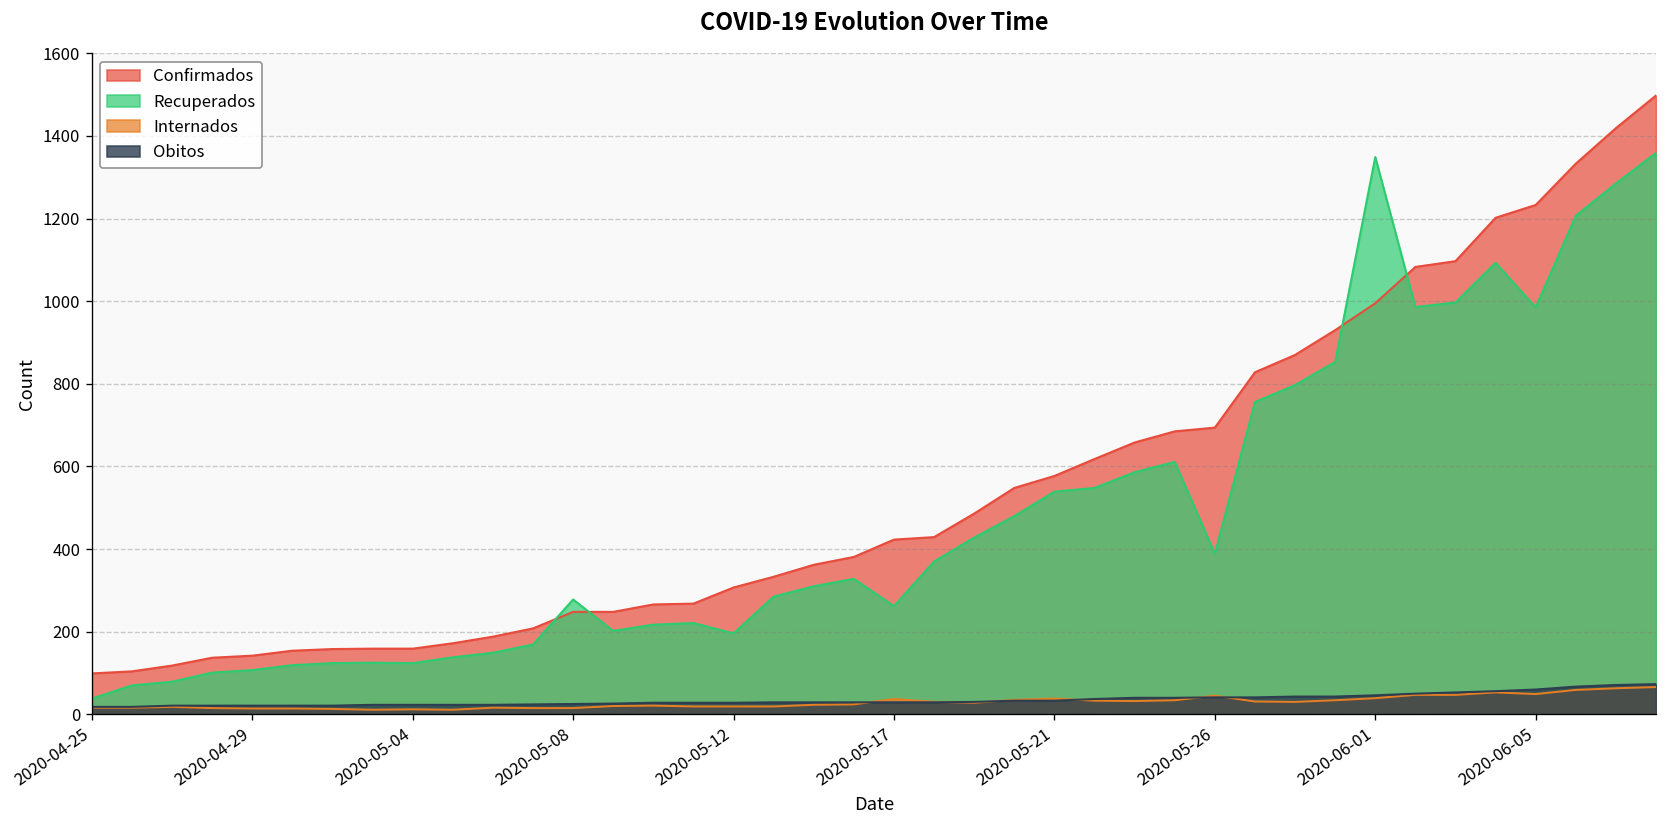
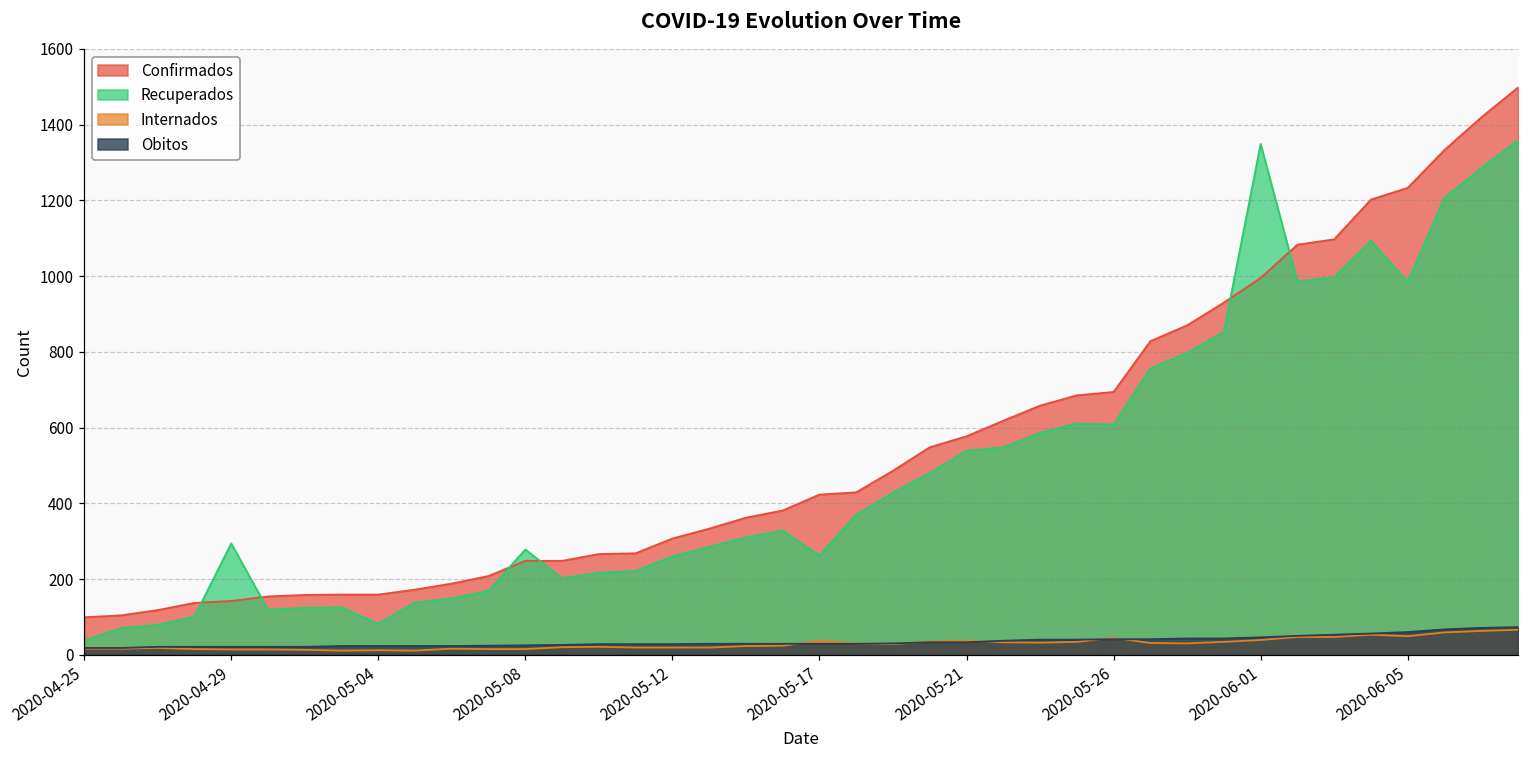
Recuperados, 2020-04-29: 110 -> 290
Recuperados, 2020-05-04: 120 -> 80
Recuperados, 2020-05-12: 200 -> 260
Recuperados, 2020-05-26: 390 -> 610
